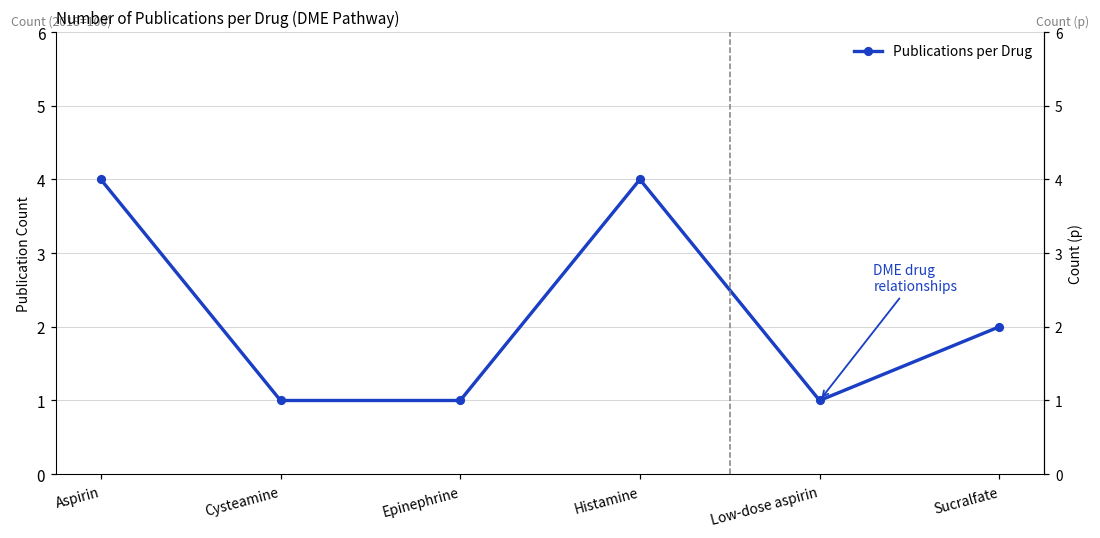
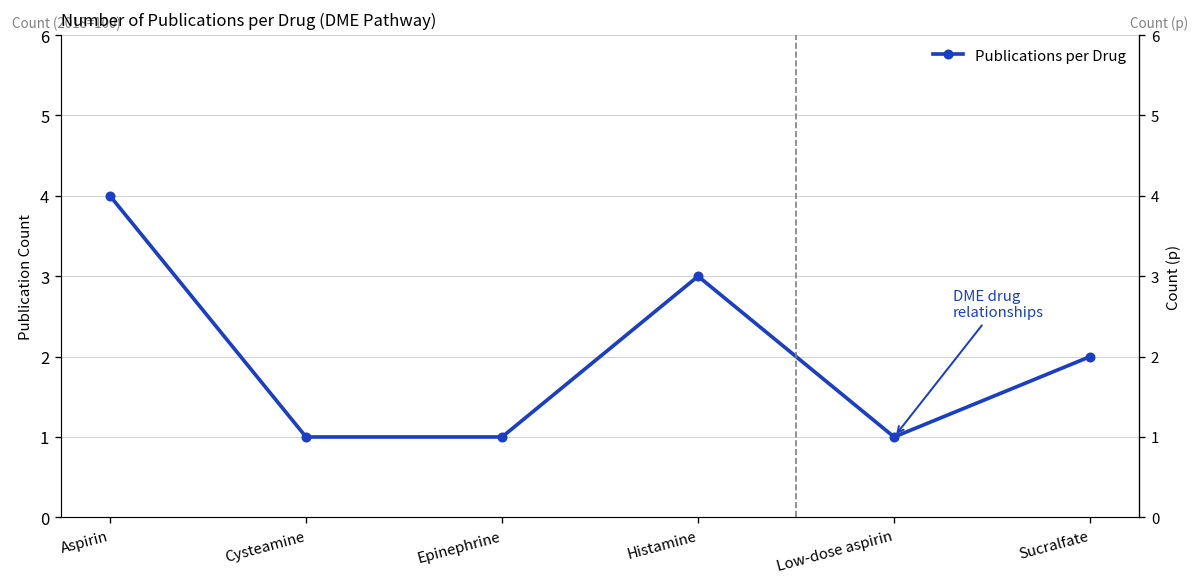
Histamine: 4 -> 3
